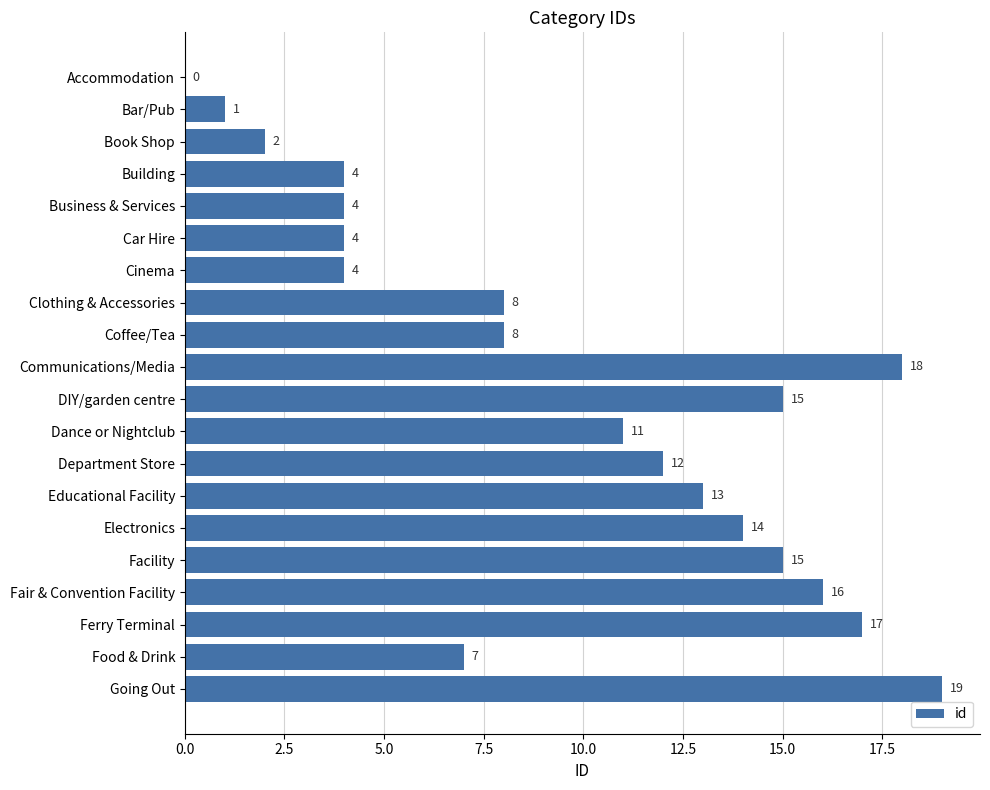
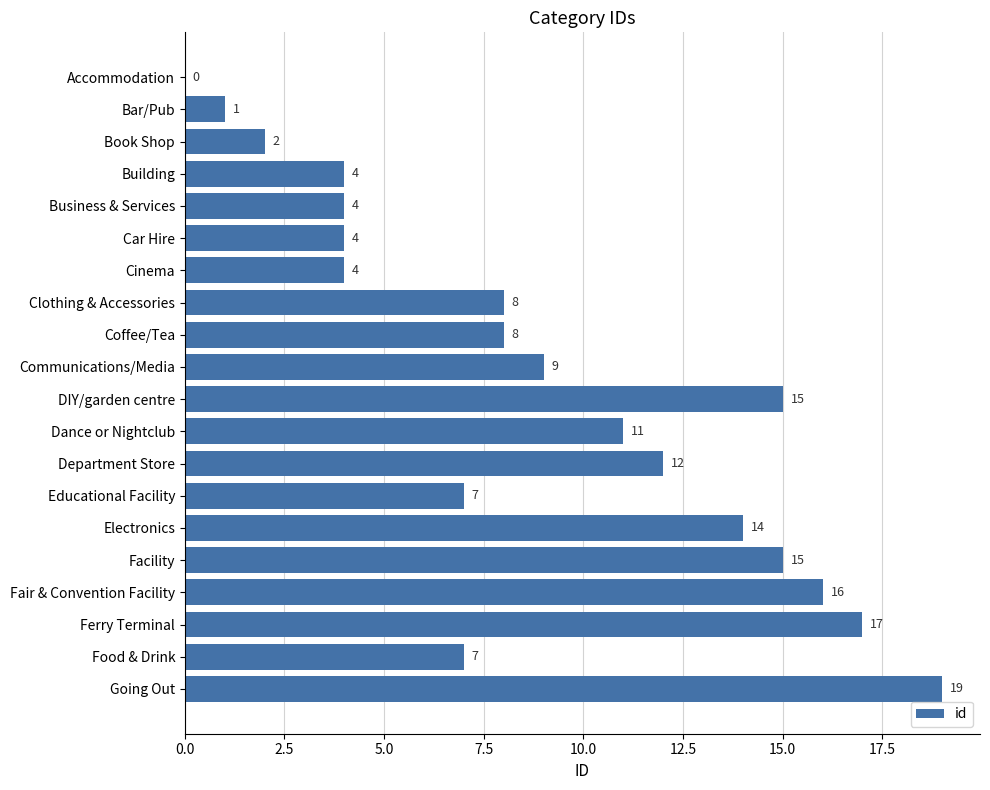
Communications/Media: 18 -> 9
Educational Facility: 13 -> 7
